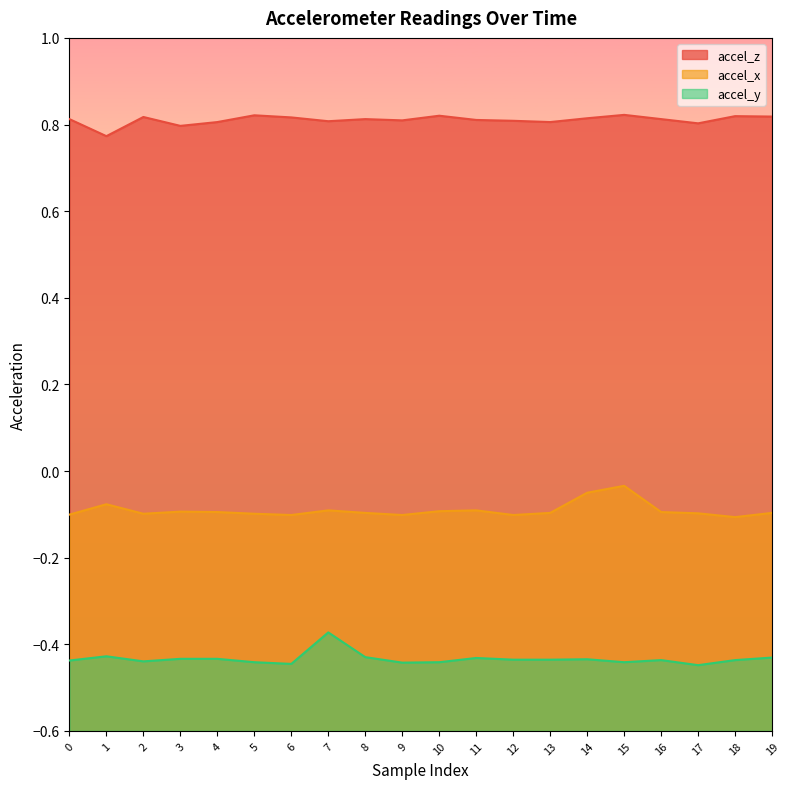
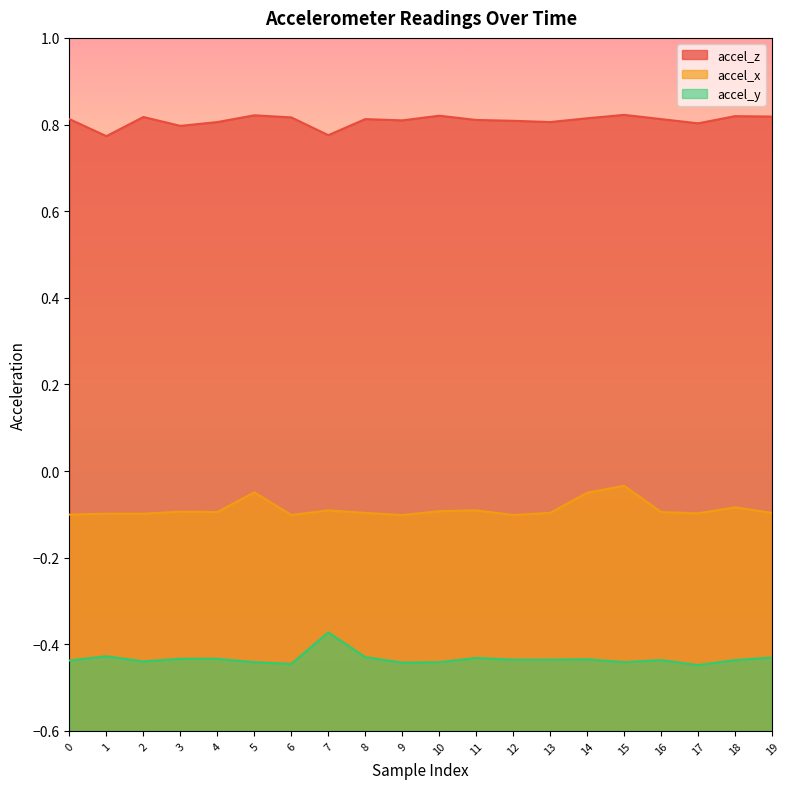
accel_x, 1: -0.08 -> -0.10
accel_x, 5: -0.10 -> -0.05
accel_z, 7: 0.81 -> 0.78
accel_x, 18: -0.11 -> -0.08
